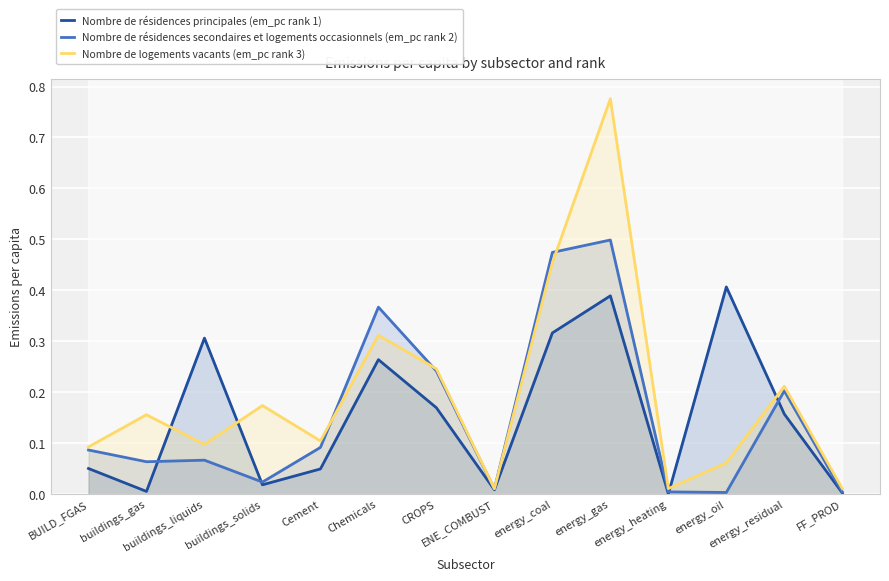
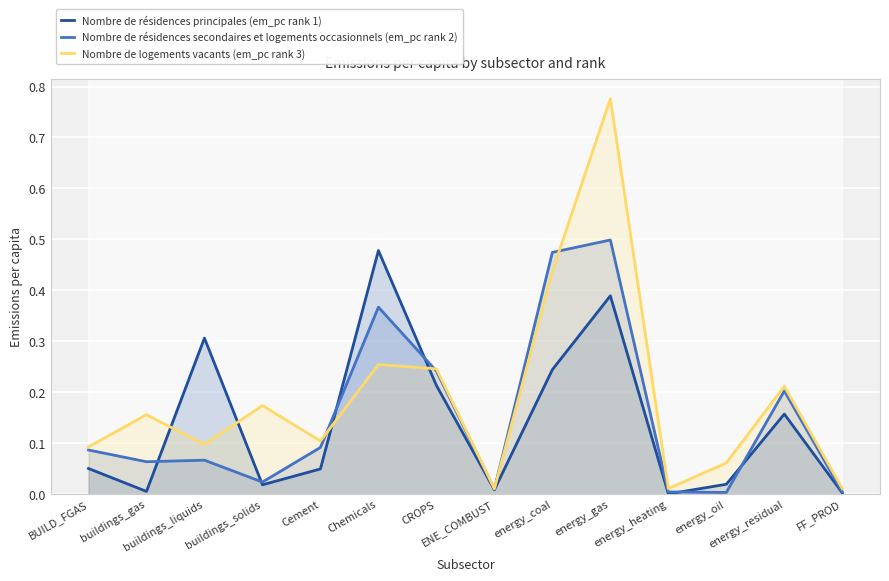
Nombre de résidences principales (em_pc rank 1), Chemicals: 0.26 -> 0.48
Nombre de logements vacants (em_pc rank 3), Chemicals: 0.31 -> 0.25
Nombre de résidences principales (em_pc rank 1), CROPS: 0.17 -> 0.21
Nombre de résidences principales (em_pc rank 1), energy_coal: 0.32 -> 0.24
Nombre de logements vacants (em_pc rank 3), energy_coal: 0.45 -> 0.44
Nombre de résidences principales (em_pc rank 1), energy_oil: 0.41 -> 0.02
